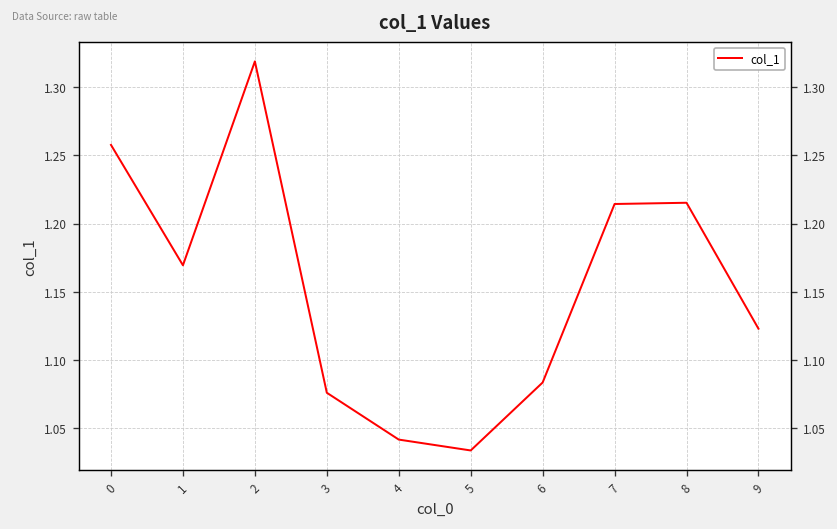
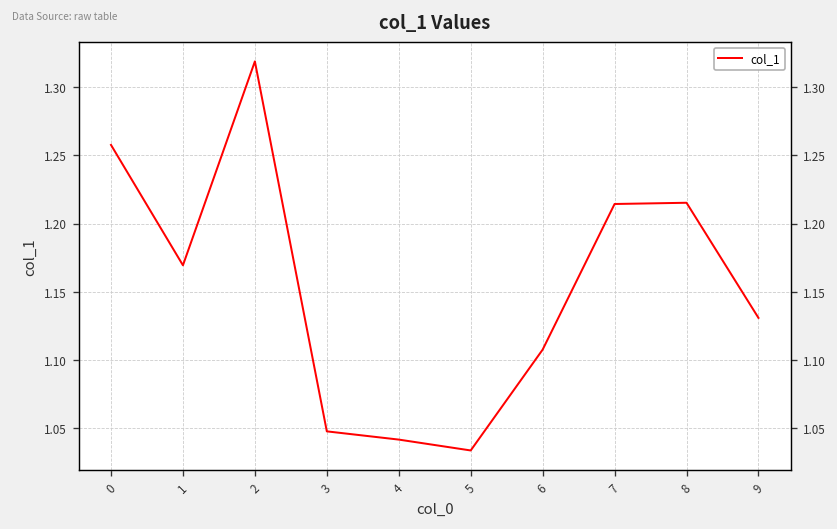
3: 1.076 -> 1.048
6: 1.084 -> 1.108
9: 1.123 -> 1.131
